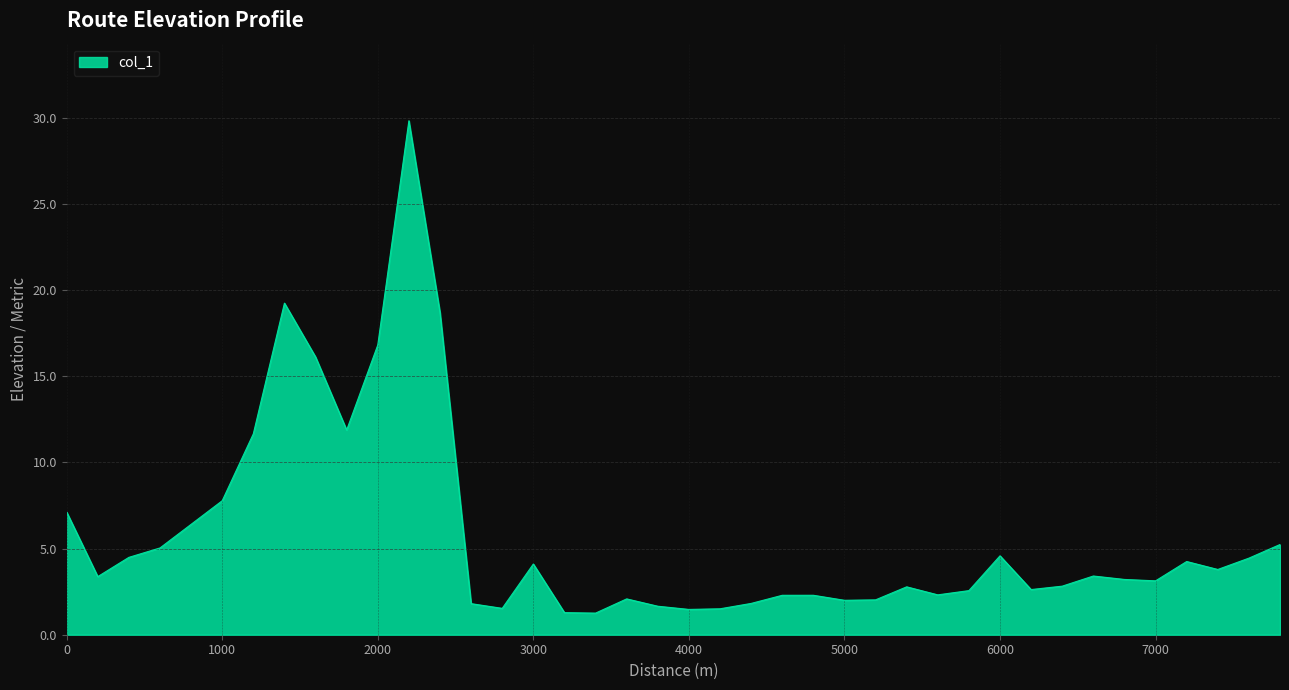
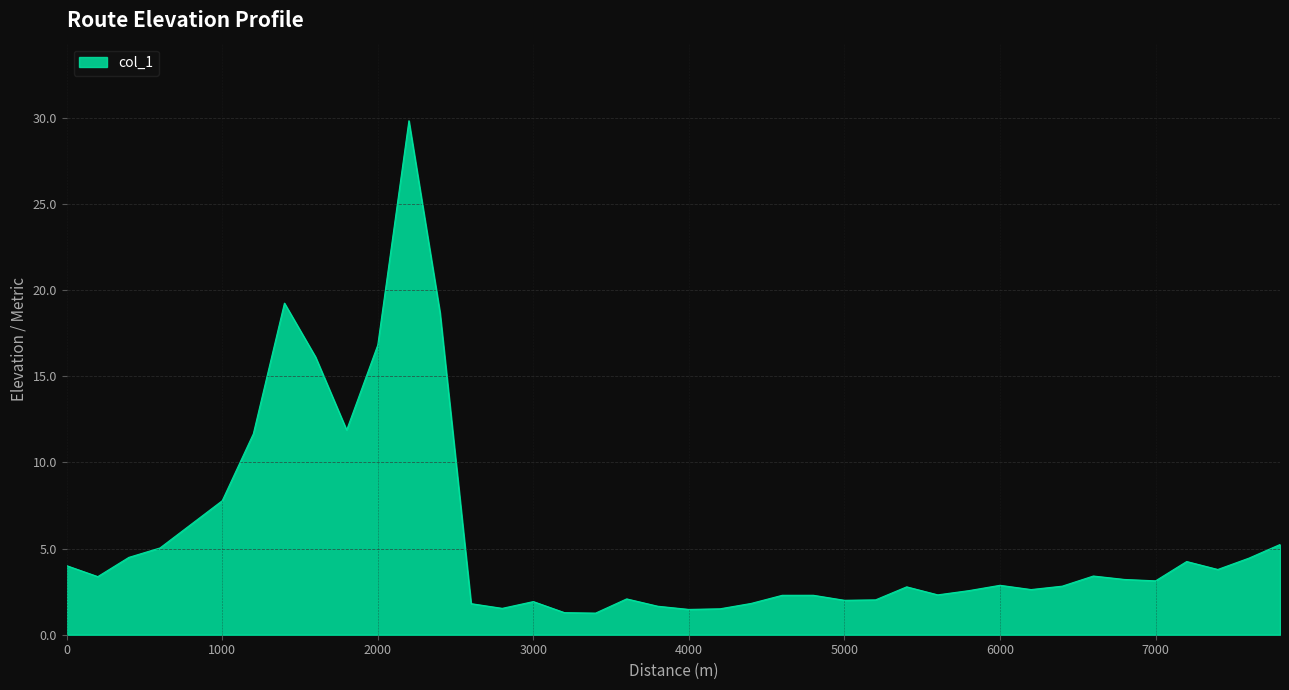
0: 7.1 -> 4.0
3000: 4.1 -> 1.9
6000: 4.6 -> 2.9
